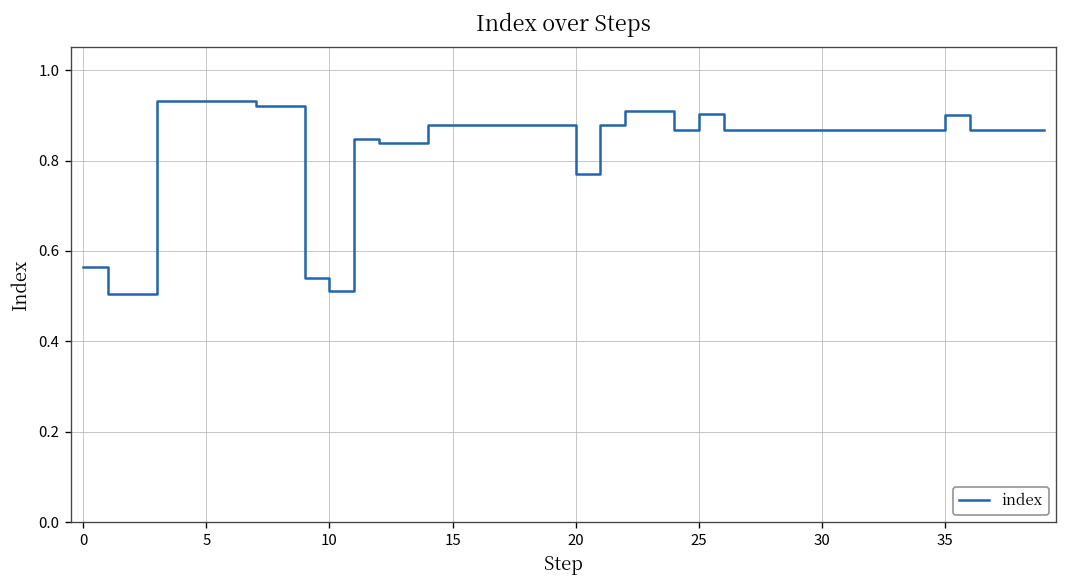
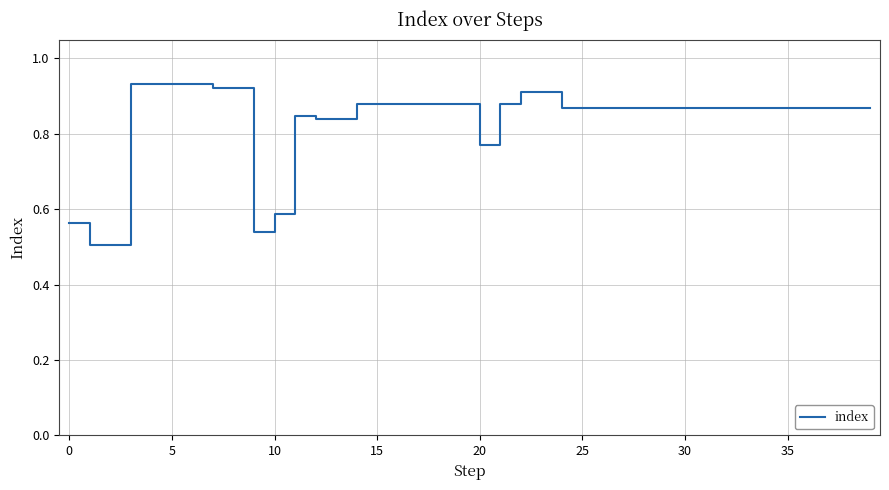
10: 0.51 -> 0.59
25: 0.90 -> 0.87
35: 0.90 -> 0.87
